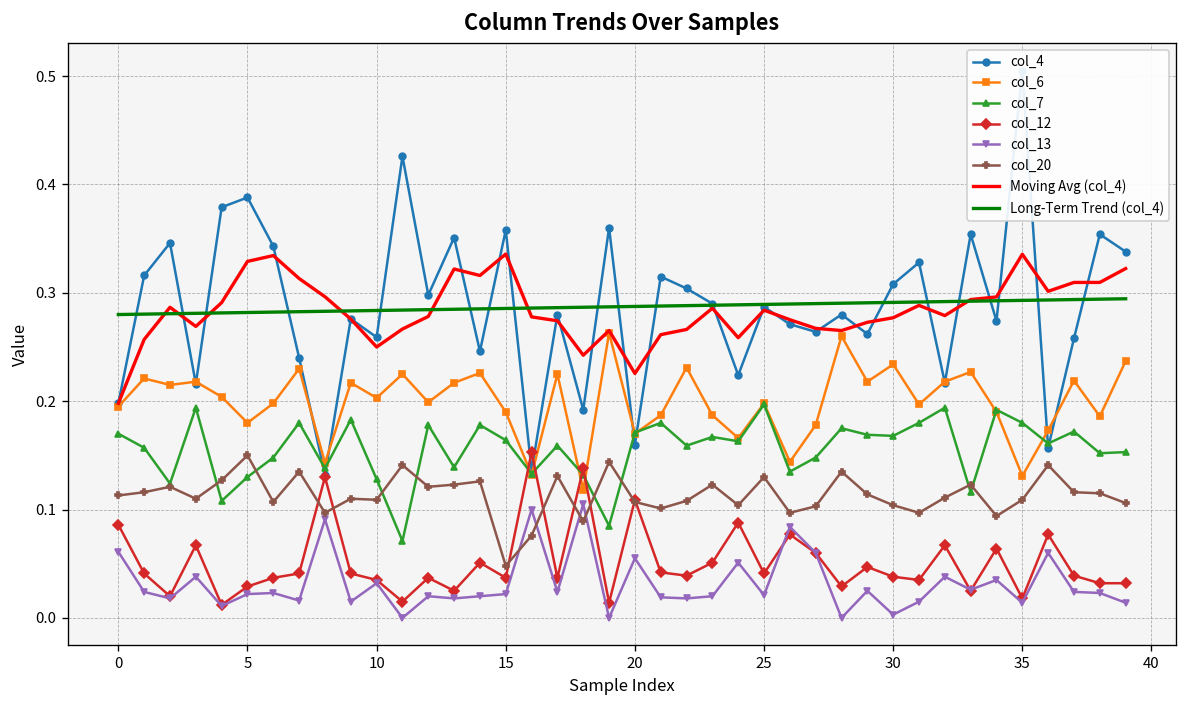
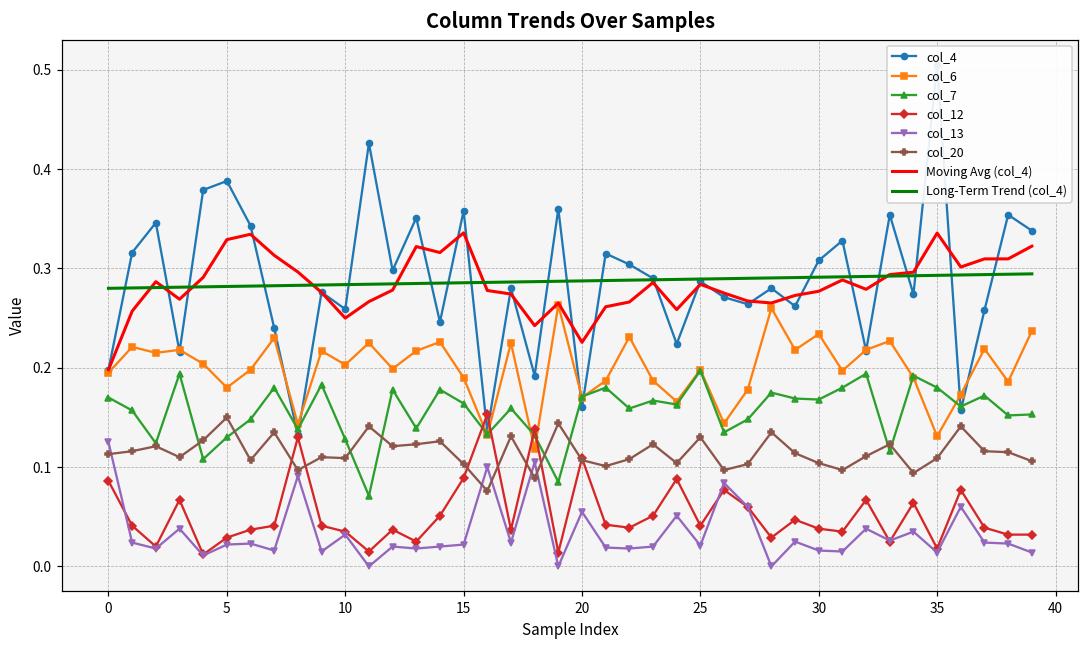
col_13, 0: 0.06 -> 0.13
col_12, 15: 0.04 -> 0.09
col_20, 15: 0.05 -> 0.10
col_13, 30: 0.00 -> 0.02
